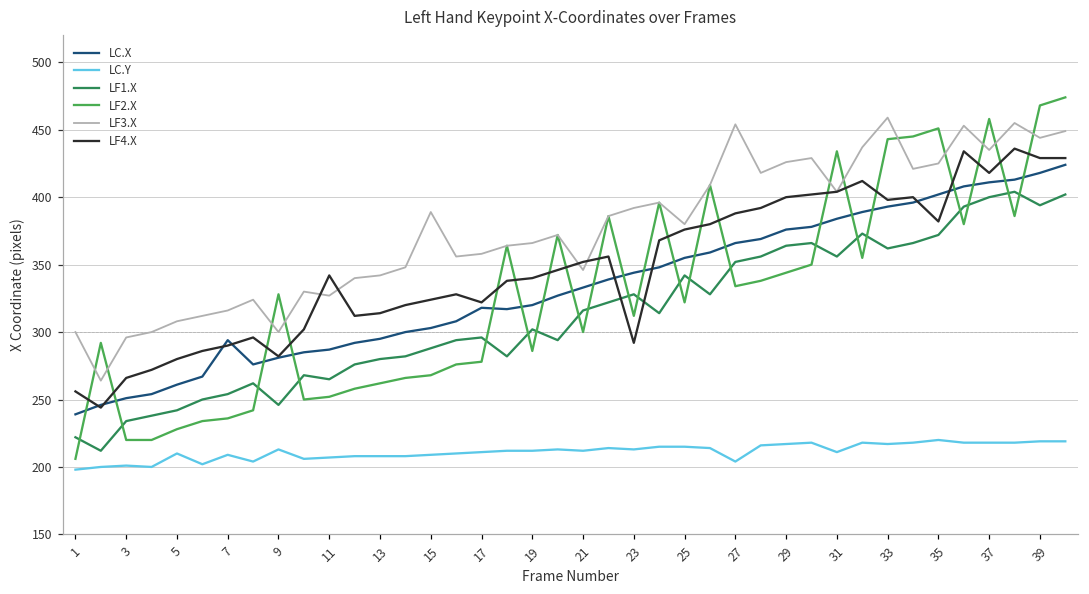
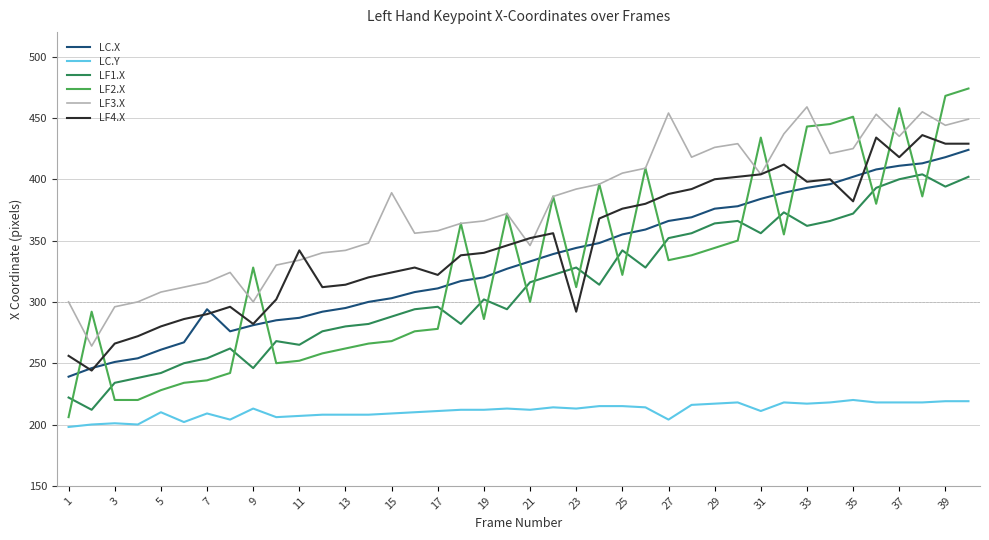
LF3.X, 11: 327 -> 334
LC.X, 17: 318 -> 311
LF3.X, 25: 380 -> 405
